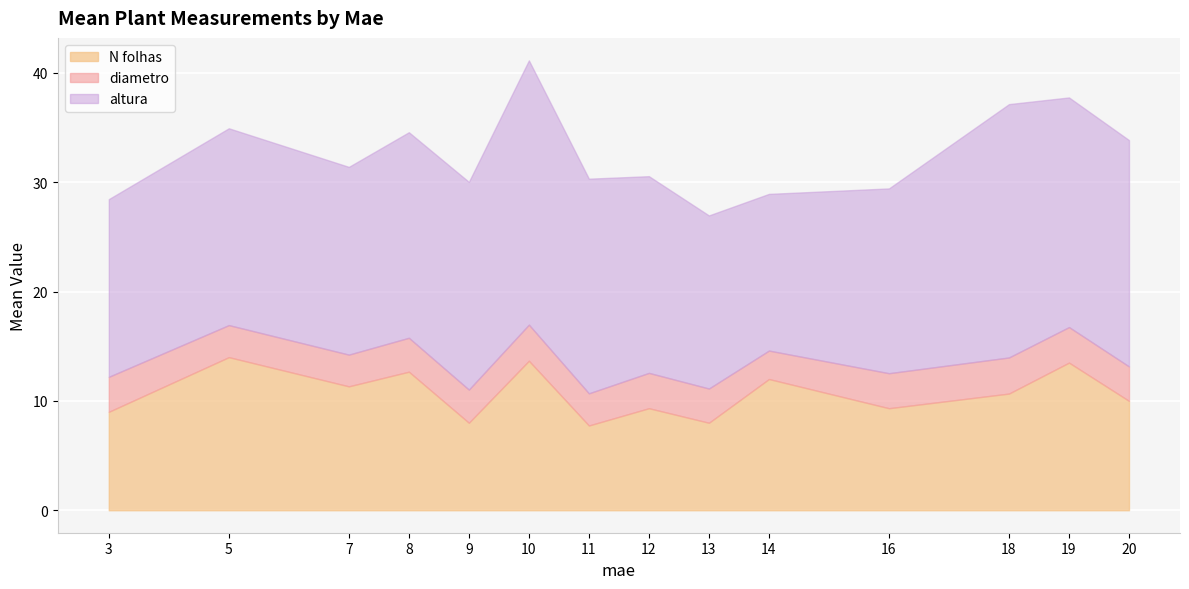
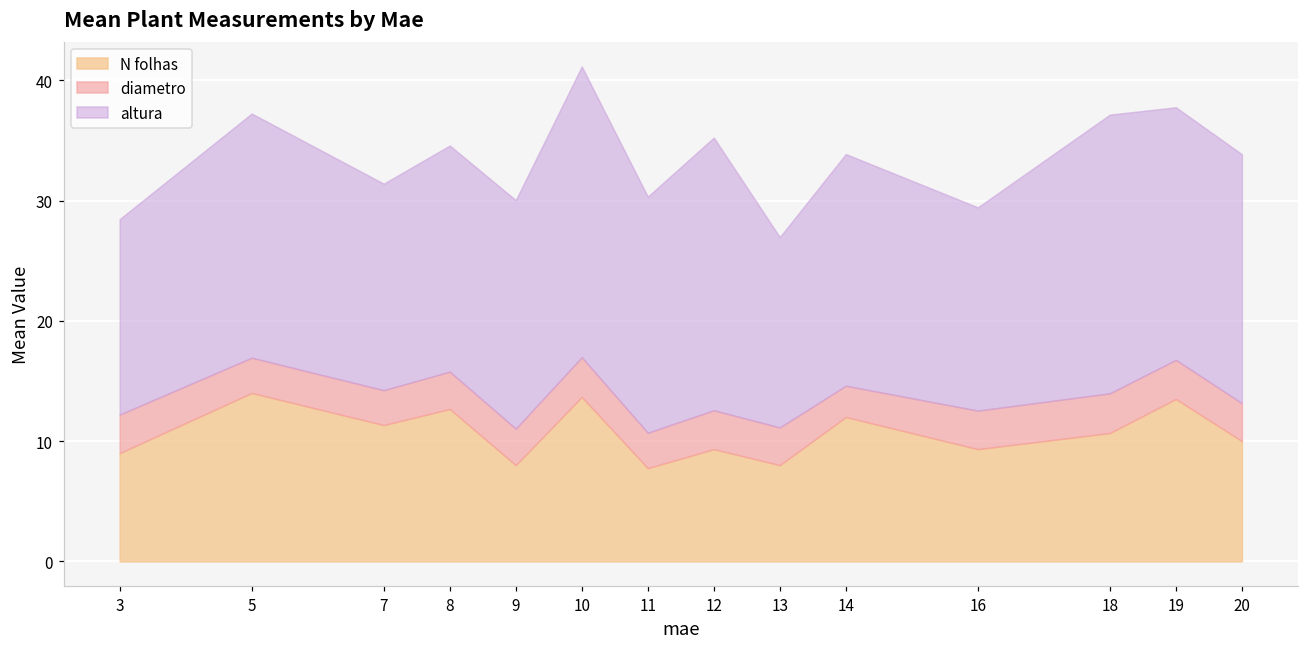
altura, 5: 18.0 -> 20.3
altura, 12: 18.0 -> 22.7
altura, 14: 14.3 -> 19.3
